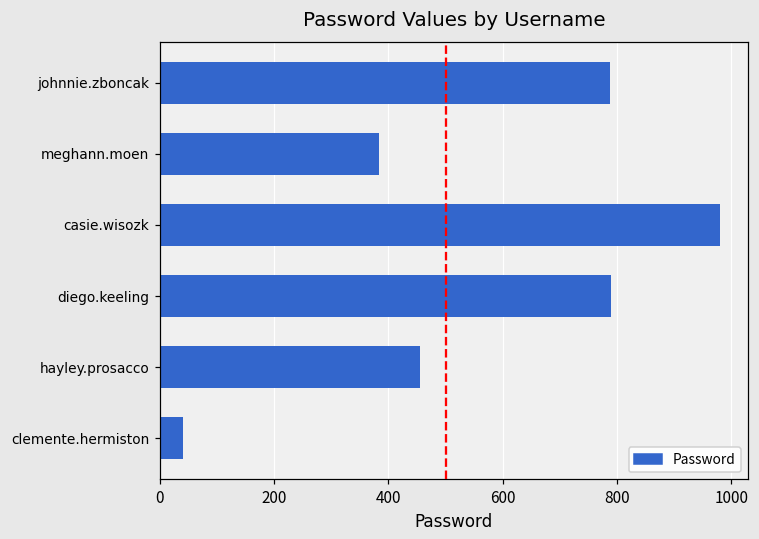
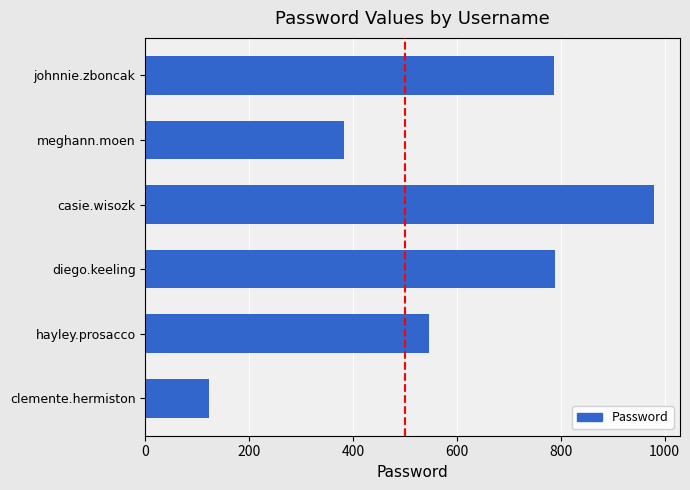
hayley.prosacco: 460 -> 550
clemente.hermiston: 40 -> 120
